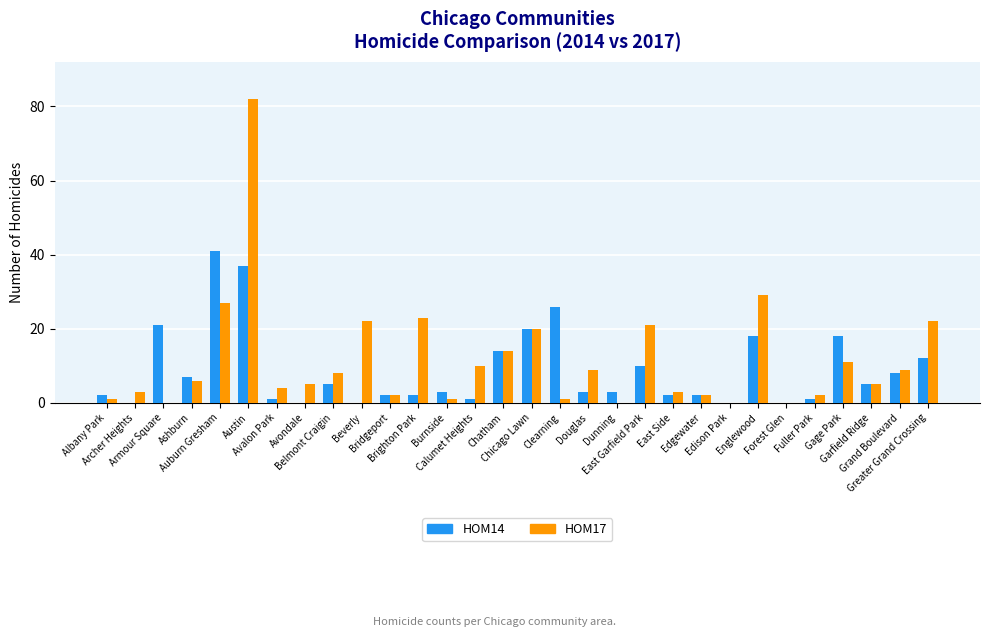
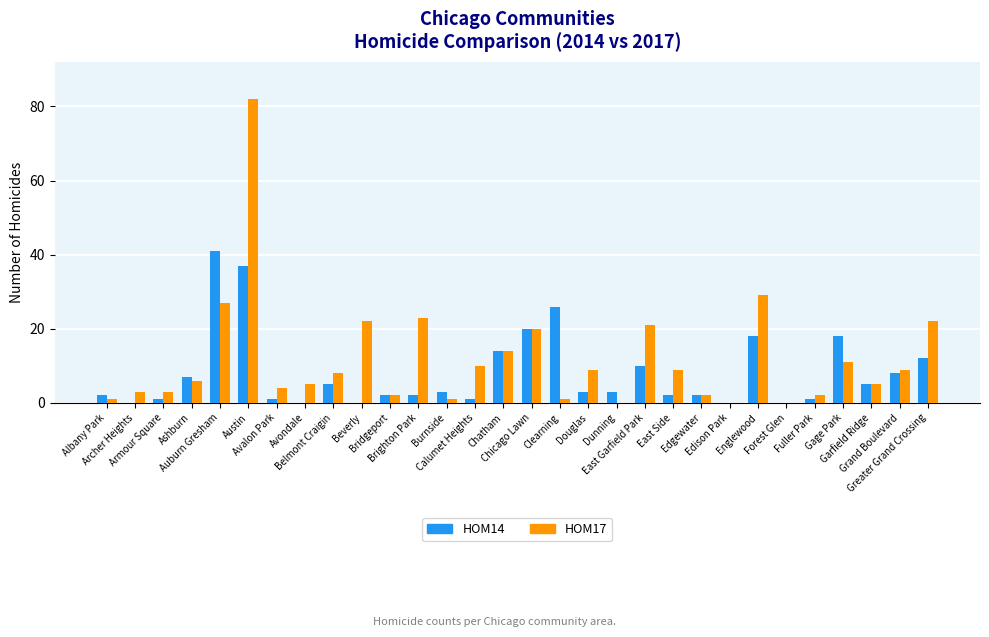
HOM14, Armour Square: 21 -> 1
HOM17, Armour Square: 0 -> 3
HOM17, East Side: 3 -> 9
